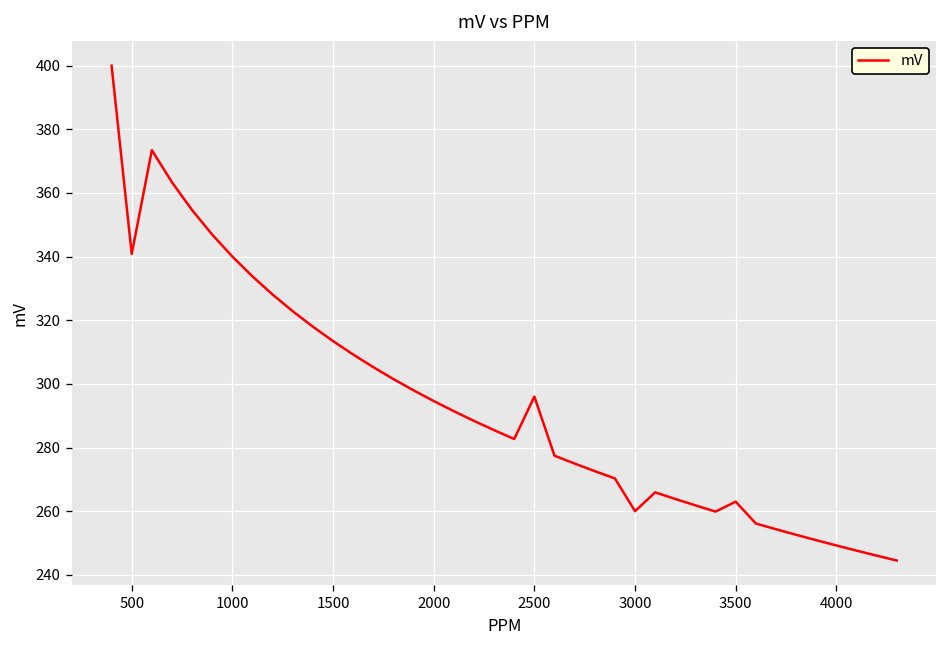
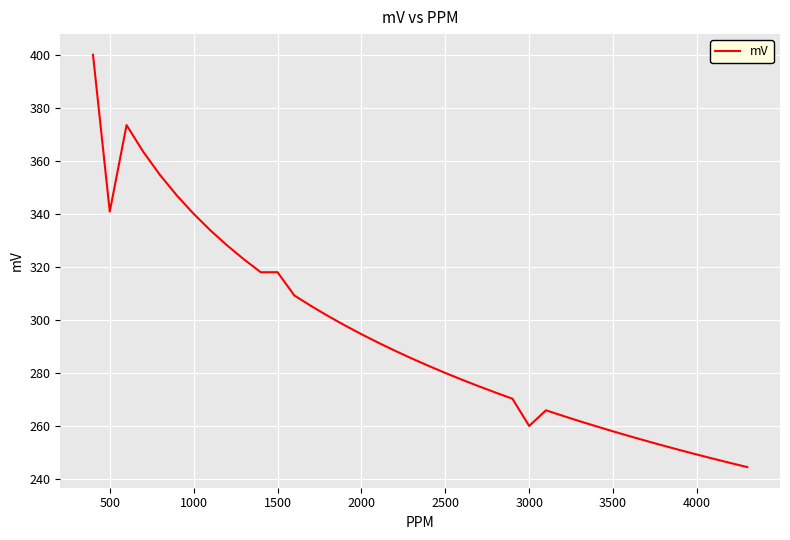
1500: 313 -> 318
2500: 296 -> 280
3500: 263 -> 258
